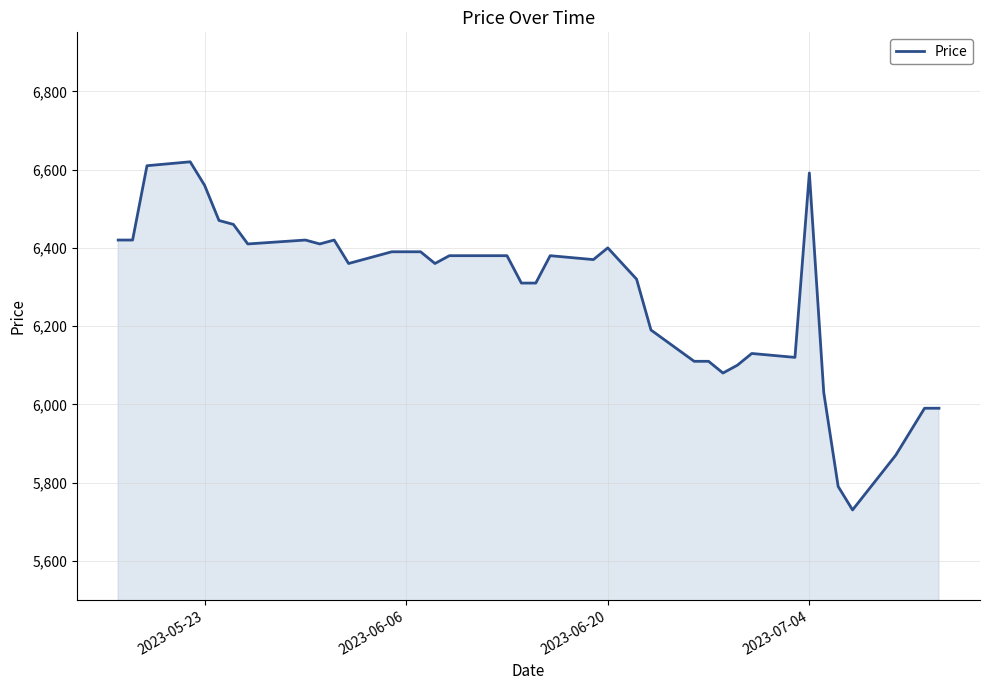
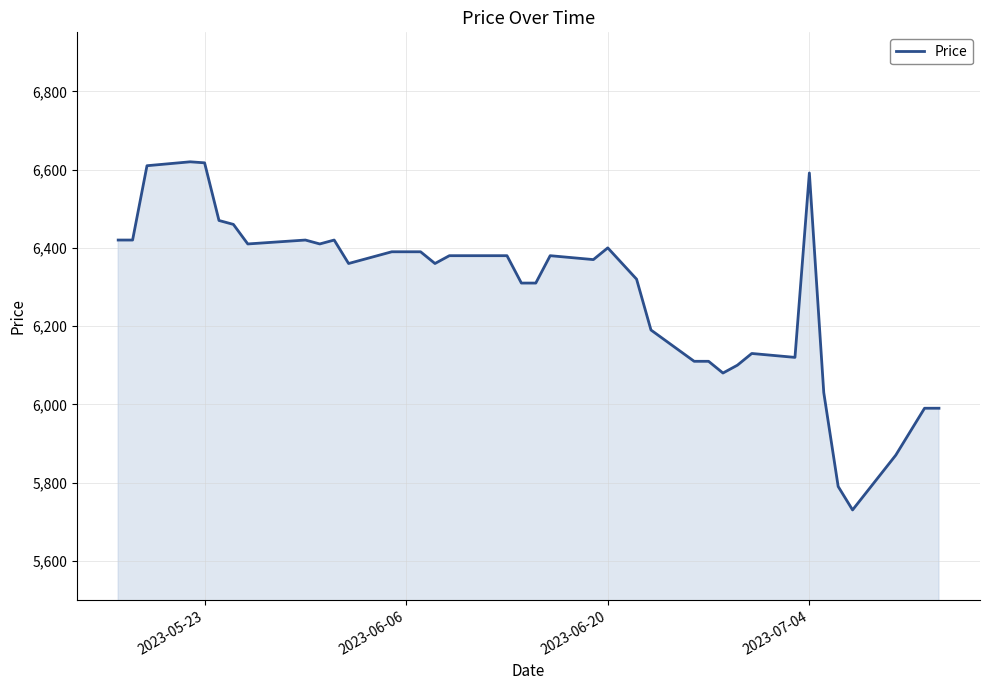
2023-05-23: 6,560 -> 6,620
